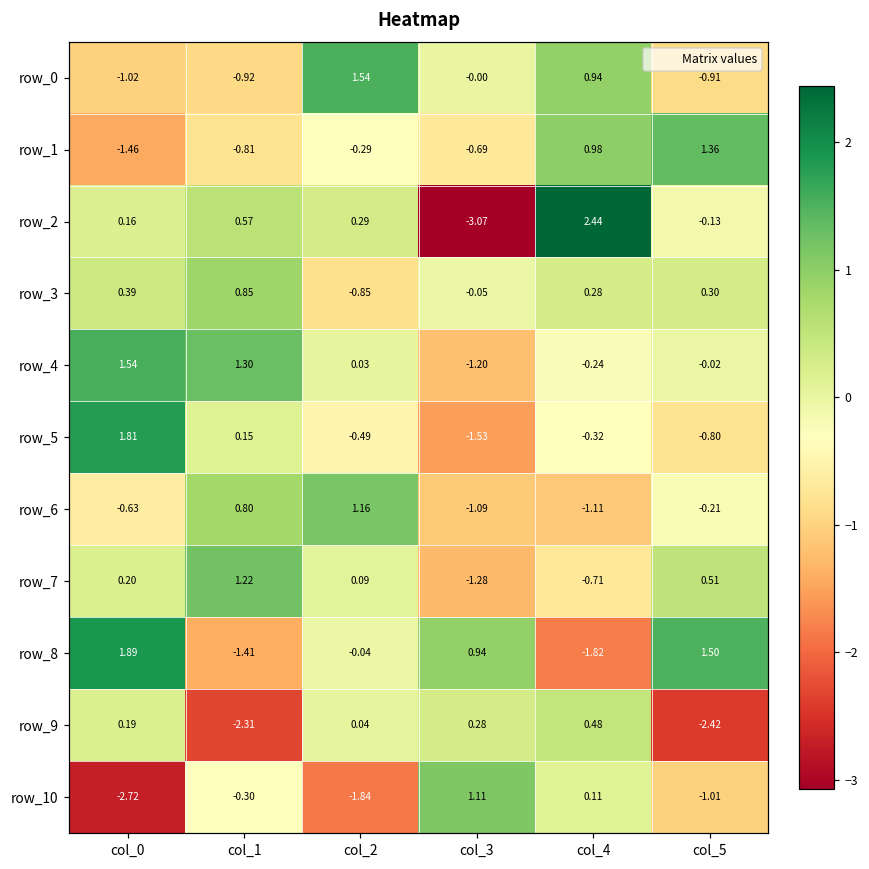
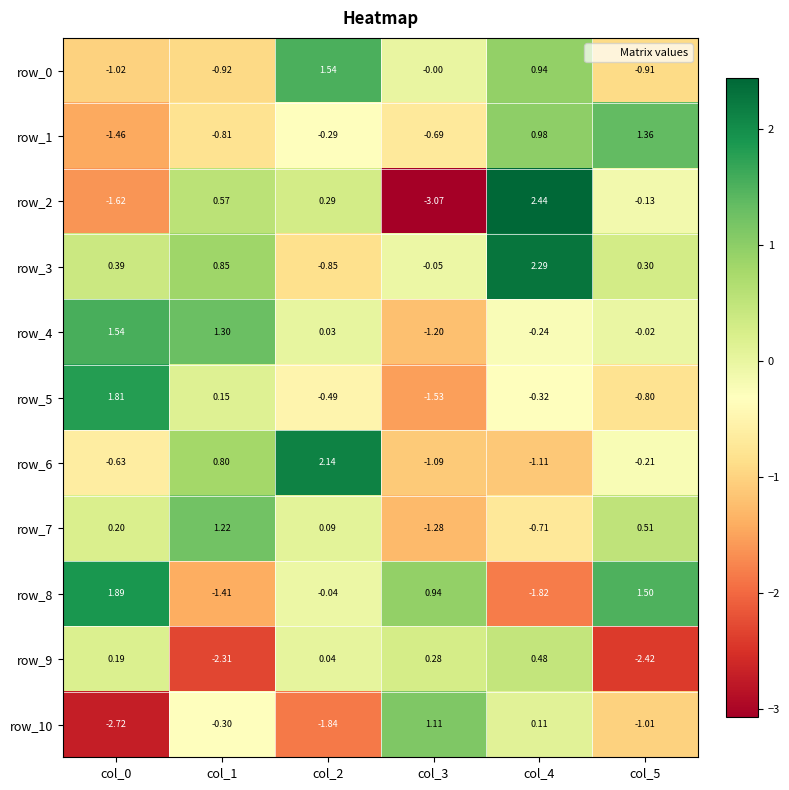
row_2, col_0: 0.16 -> -1.62
row_3, col_4: 0.28 -> 2.29
row_6, col_2: 1.16 -> 2.14
